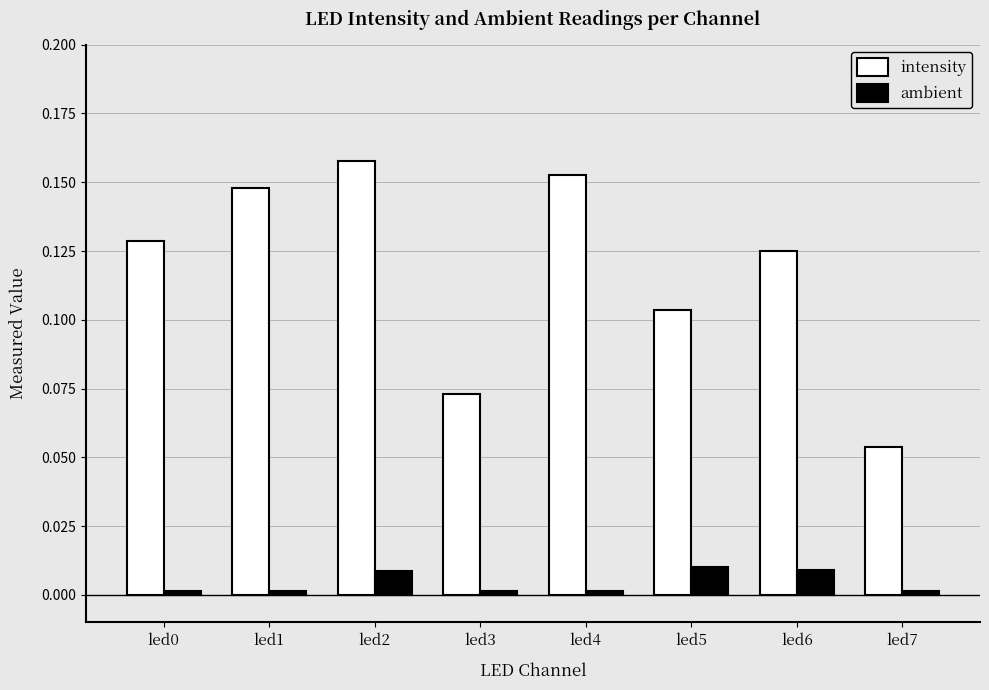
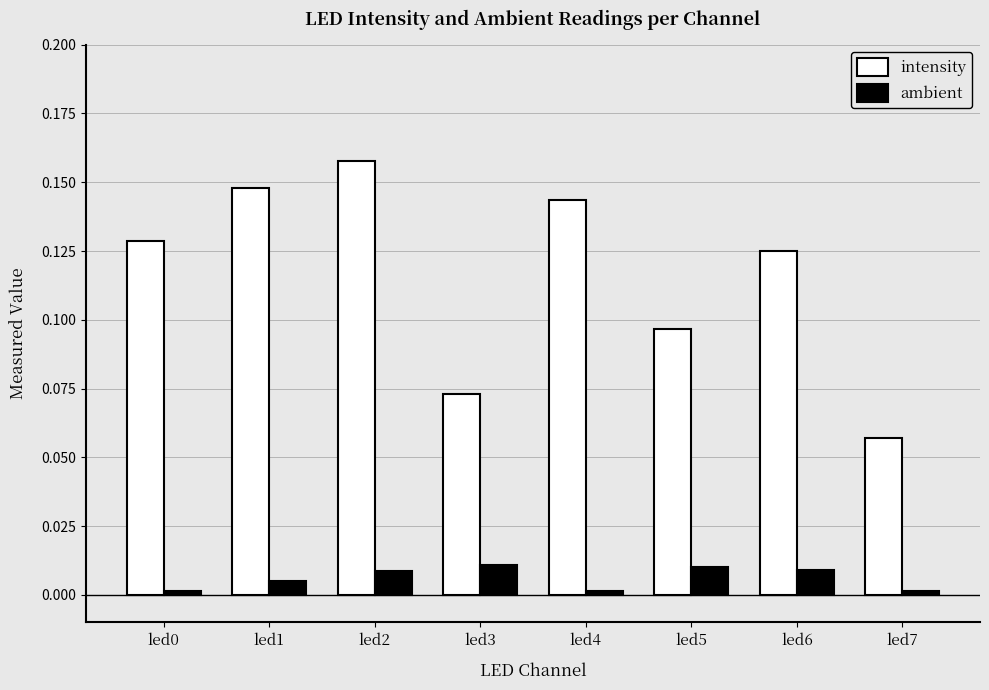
ambient, led1: 0.001 -> 0.005
ambient, led3: 0.001 -> 0.011
intensity, led4: 0.153 -> 0.143
intensity, led5: 0.104 -> 0.097
intensity, led7: 0.054 -> 0.057
